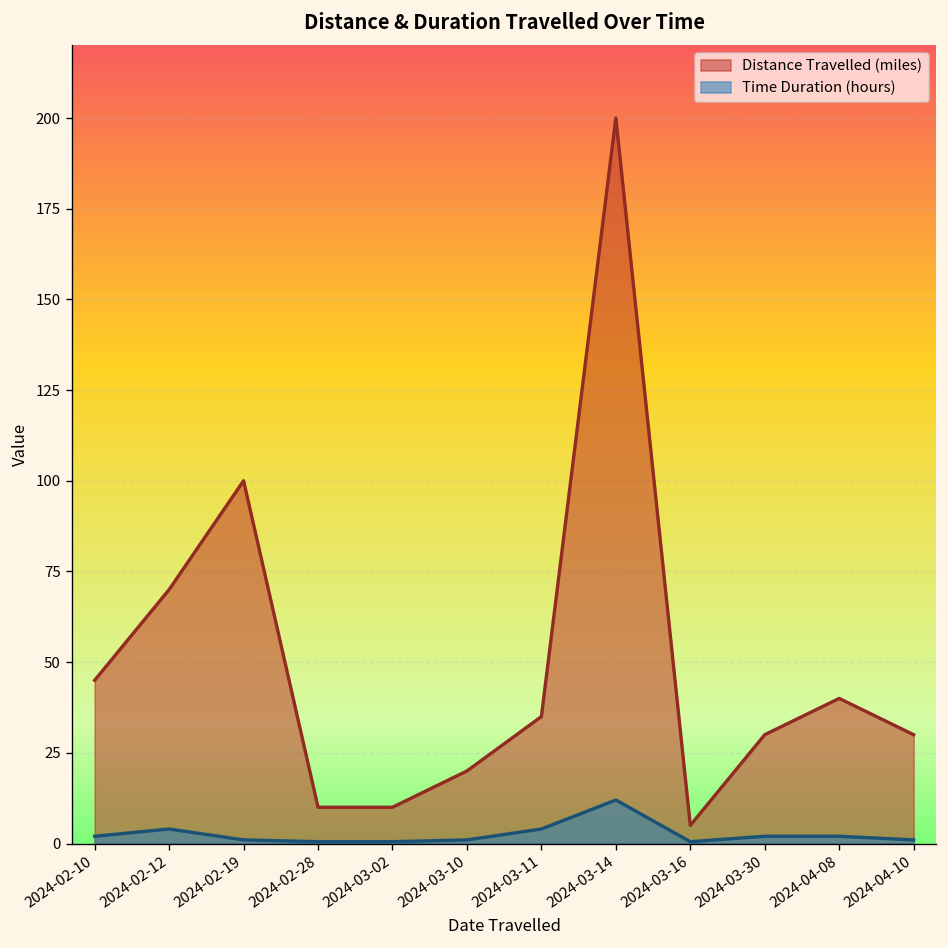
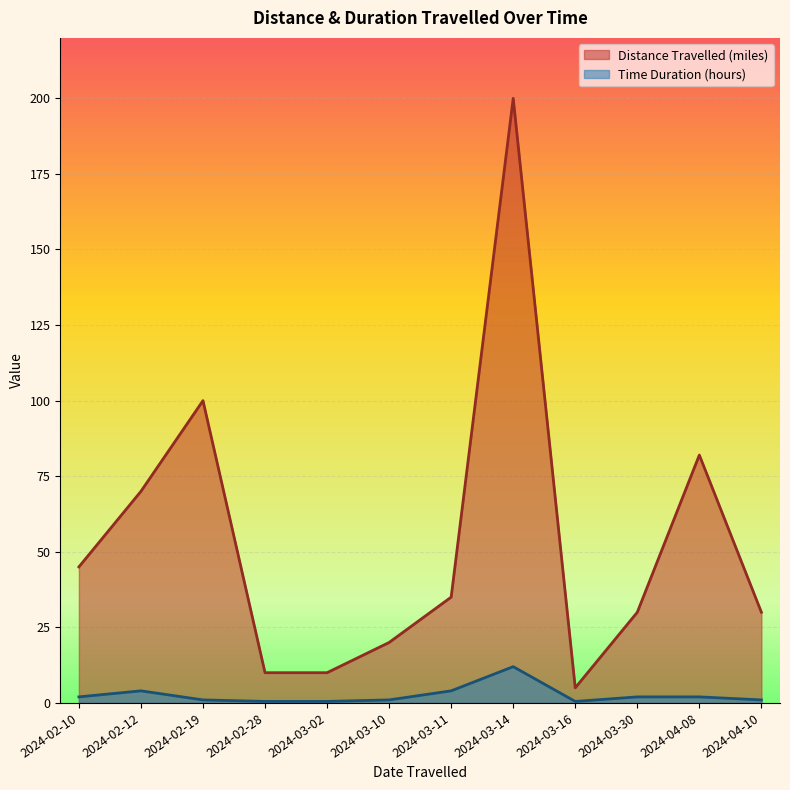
Distance Travelled (miles), 2024-04-08: 40 -> 82
